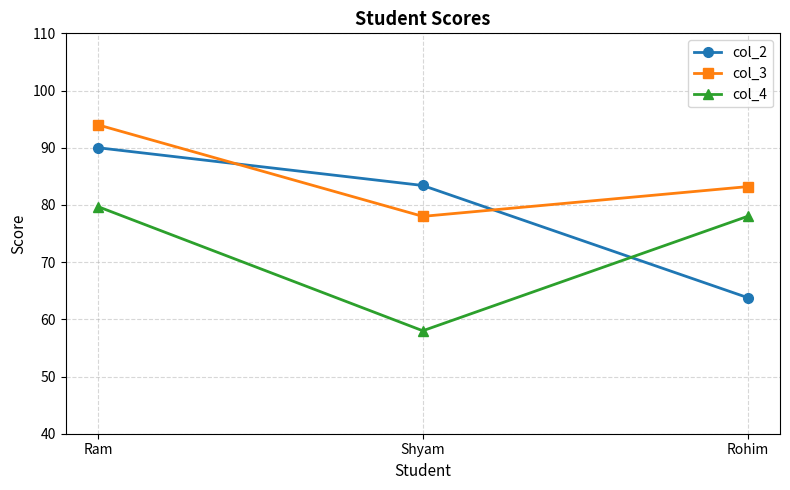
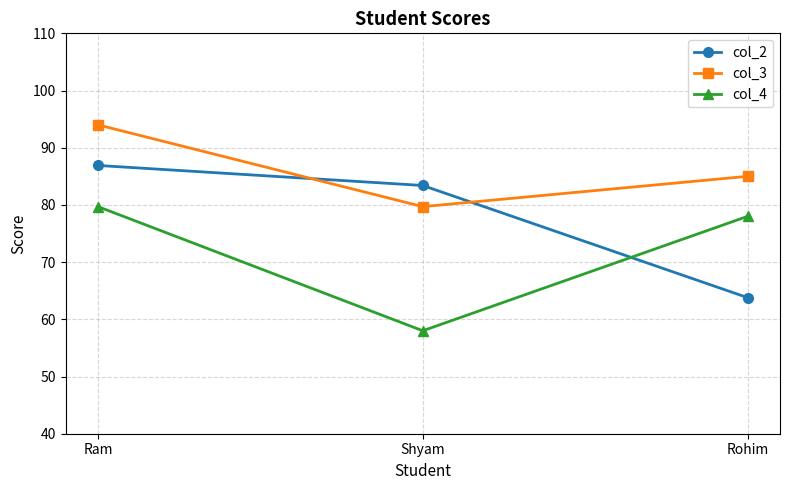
col_2, Ram: 90 -> 87
col_3, Shyam: 78 -> 80
col_3, Rohim: 83 -> 85
